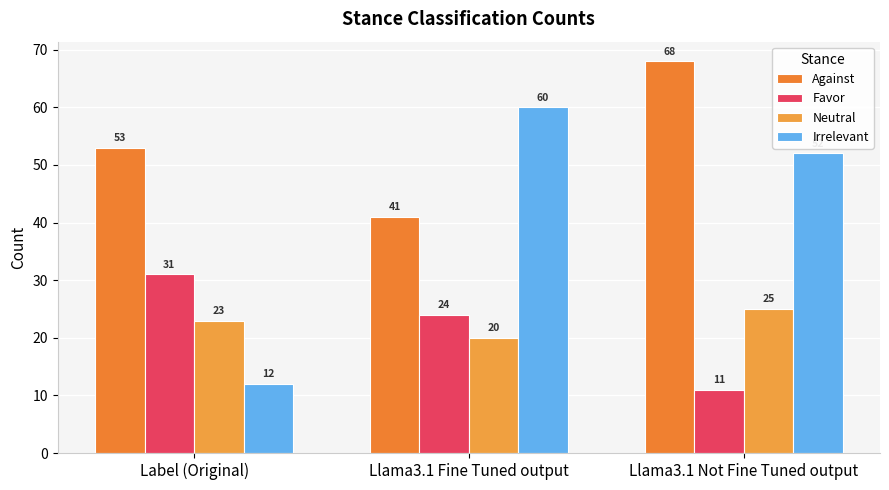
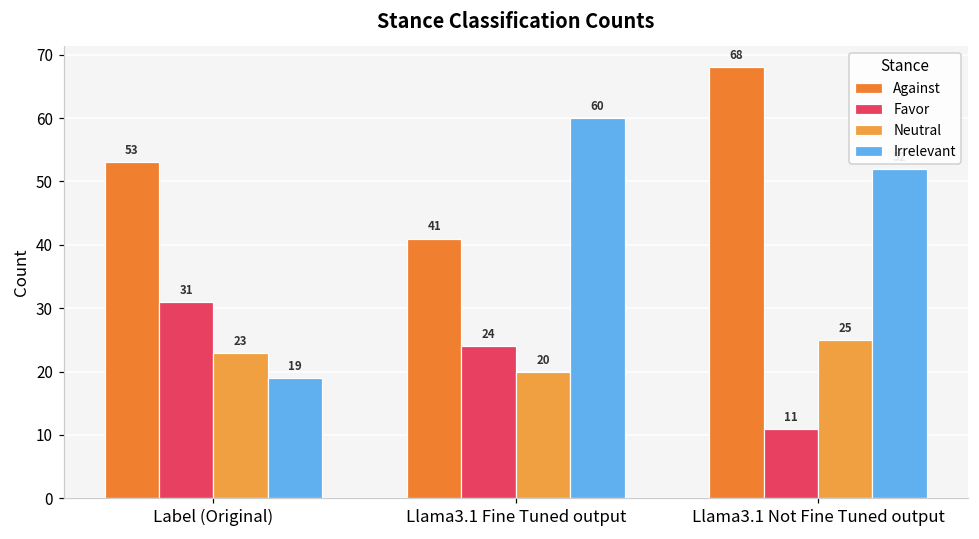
Irrelevant, Label (Original): 12 -> 19
